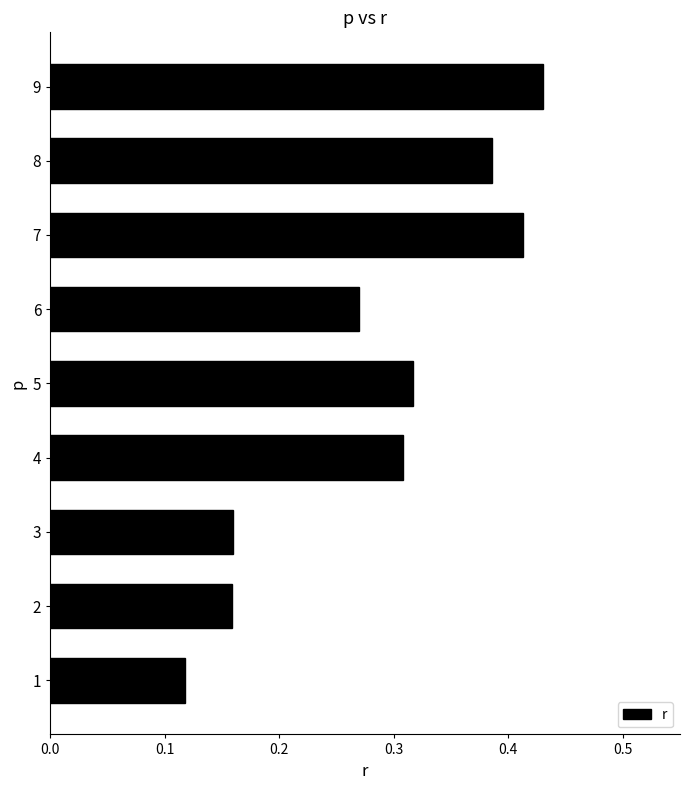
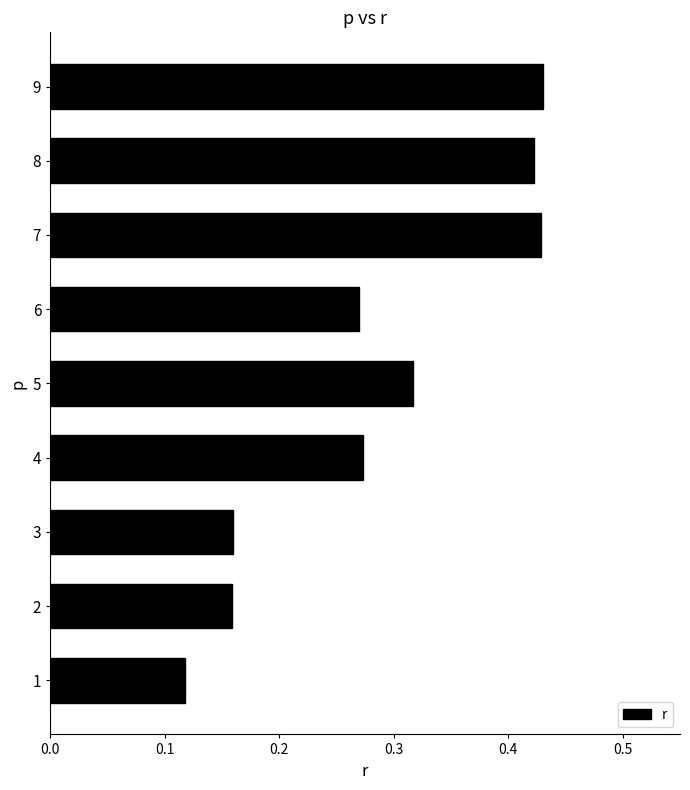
8: 0.386 -> 0.422
7: 0.413 -> 0.429
4: 0.308 -> 0.273
